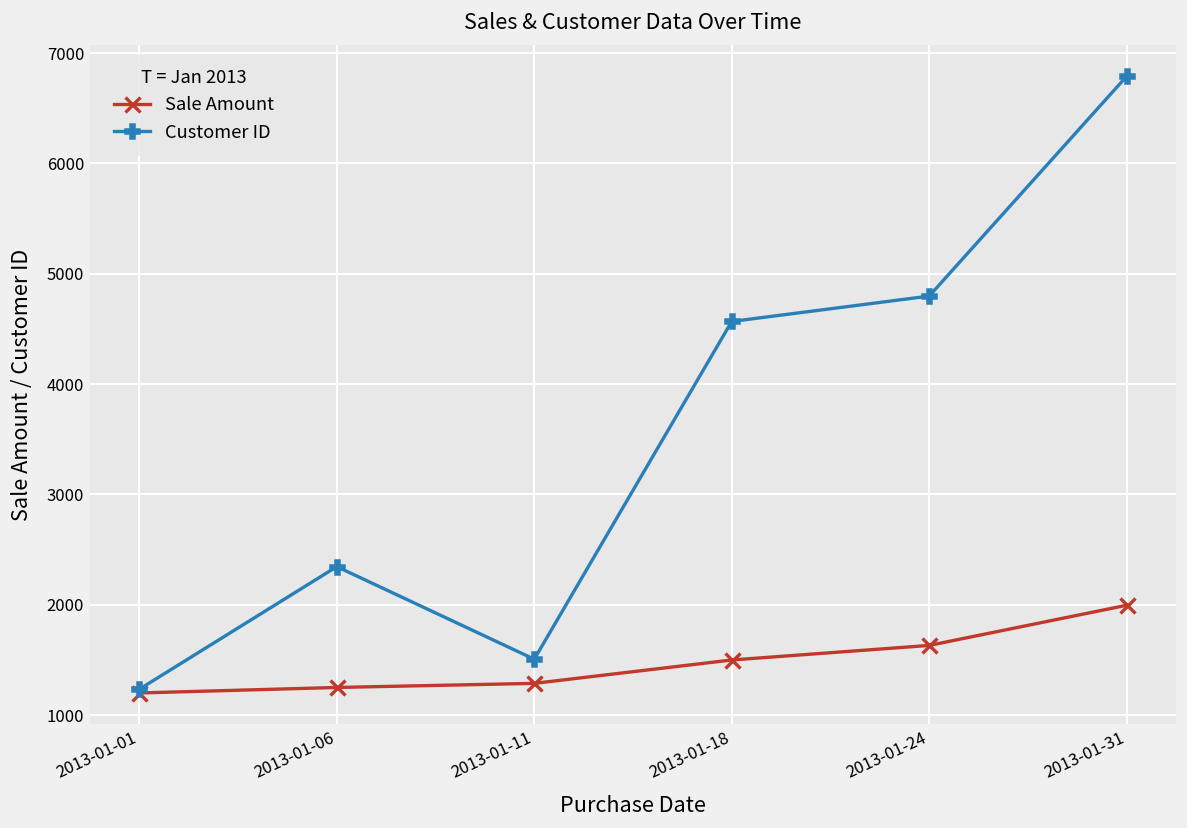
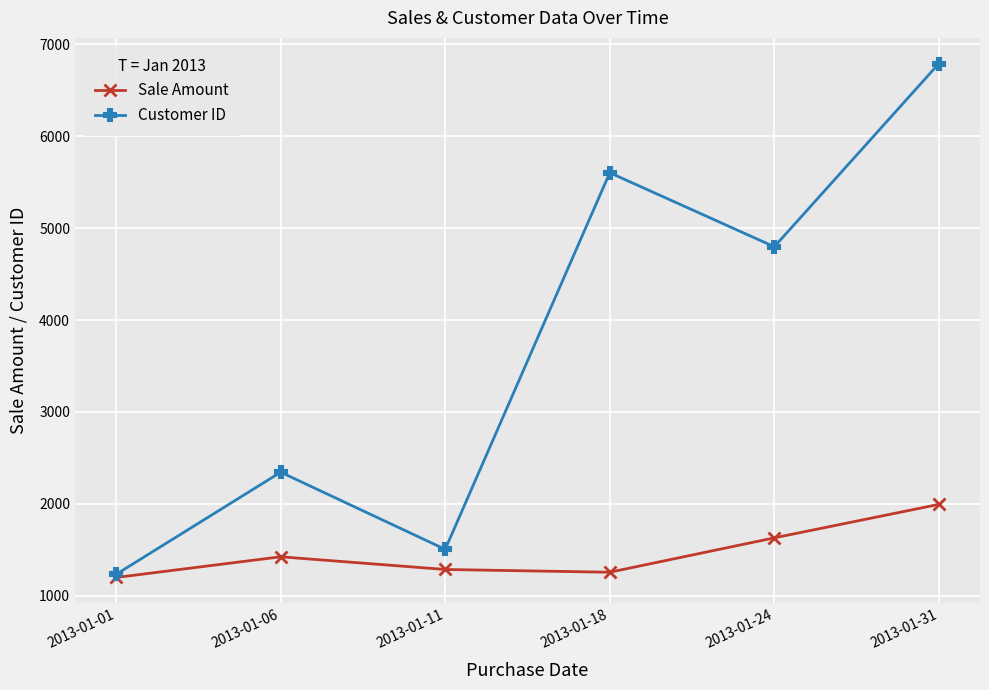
Sale Amount, 2013-01-06: 1300 -> 1400
Sale Amount, 2013-01-18: 1500 -> 1300
Customer ID, 2013-01-18: 4600 -> 5600
